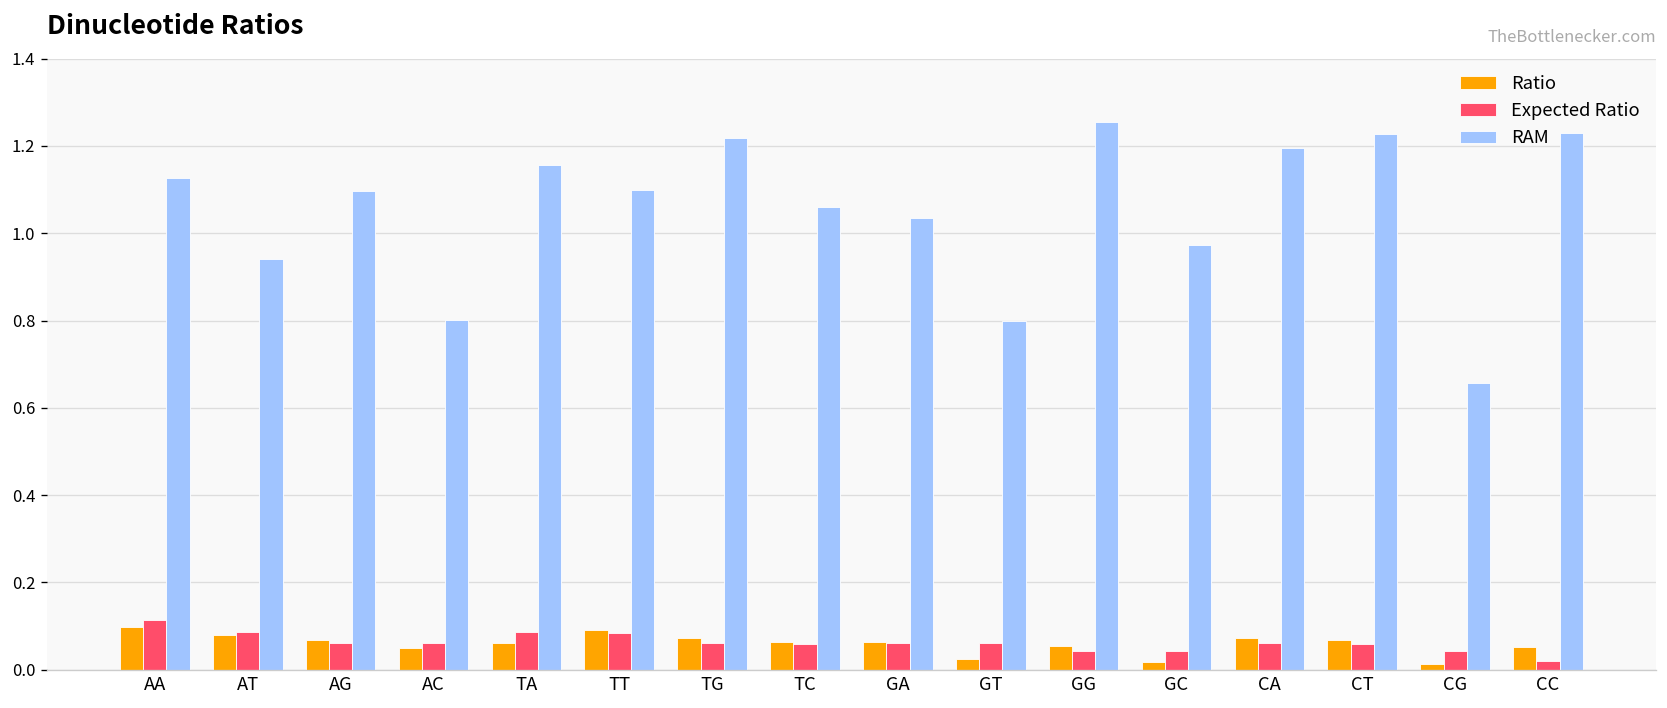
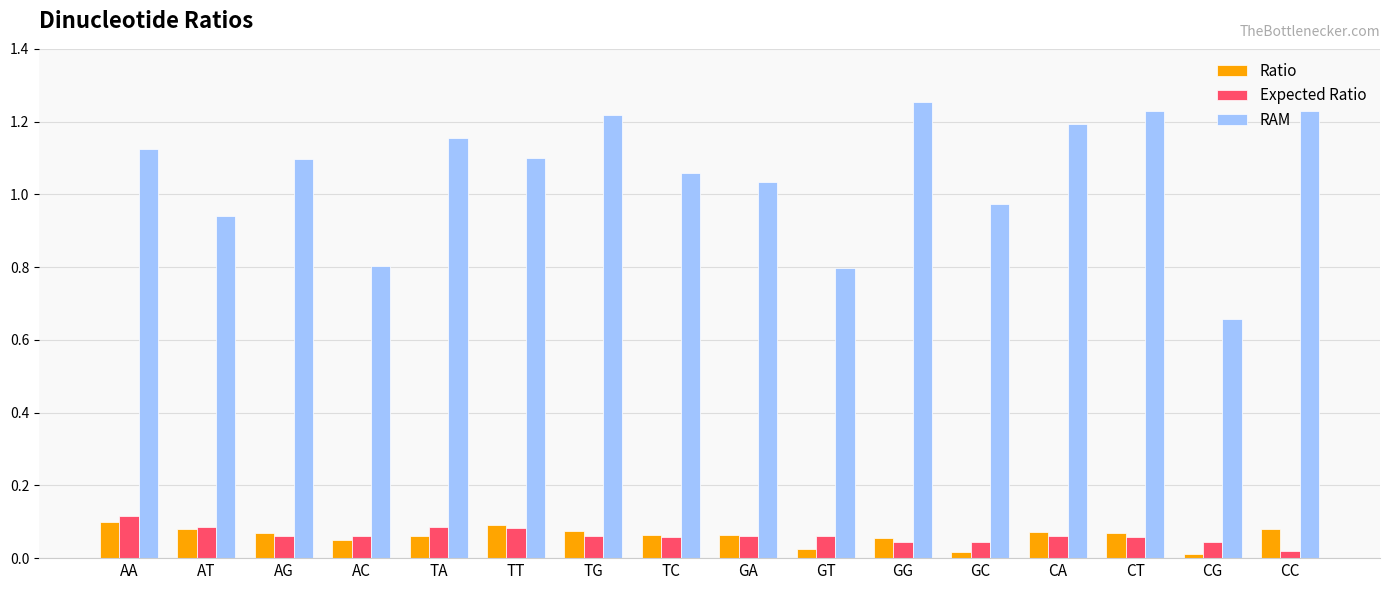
Ratio, CC: 0.05 -> 0.08
